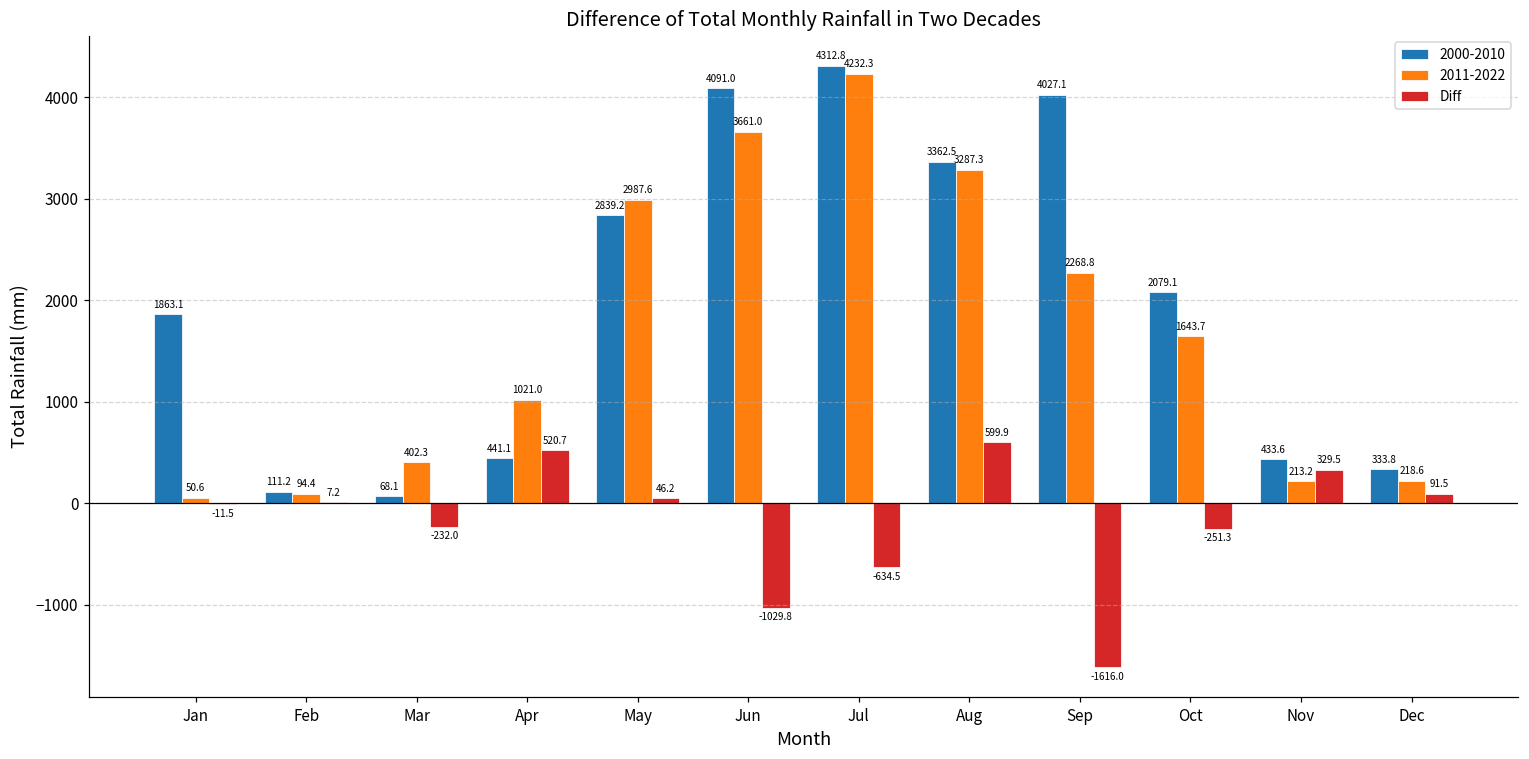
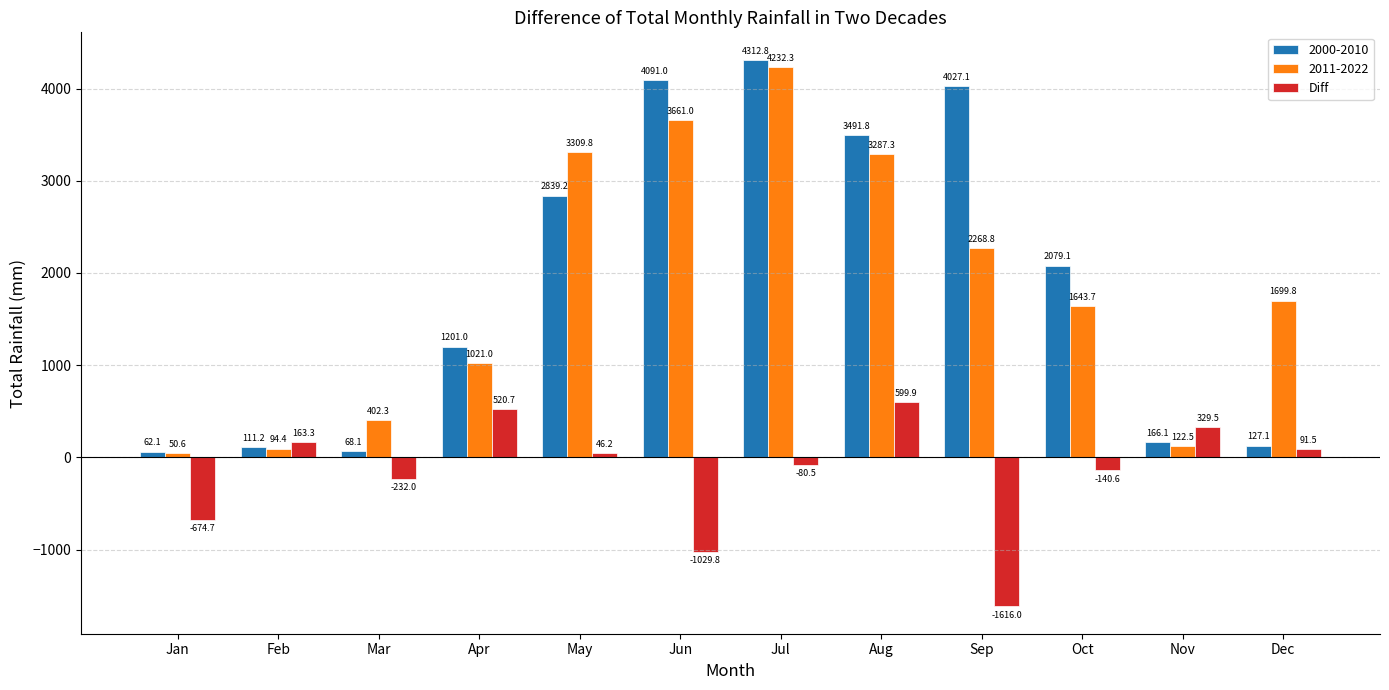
2000-2010, Jan: 1863.1 -> 62.1
Diff, Jan: -11.5 -> -674.7
Diff, Feb: 7.2 -> 163.3
2000-2010, Apr: 441.1 -> 1201.0
2011-2022, May: 2987.6 -> 3309.8
Diff, Jul: -634.5 -> -80.5
2000-2010, Aug: 3362.5 -> 3491.8
Diff, Oct: -251.3 -> -140.6
2000-2010, Nov: 433.6 -> 166.1
2011-2022, Nov: 213.2 -> 122.5
2000-2010, Dec: 333.8 -> 127.1
2011-2022, Dec: 218.6 -> 1699.8
